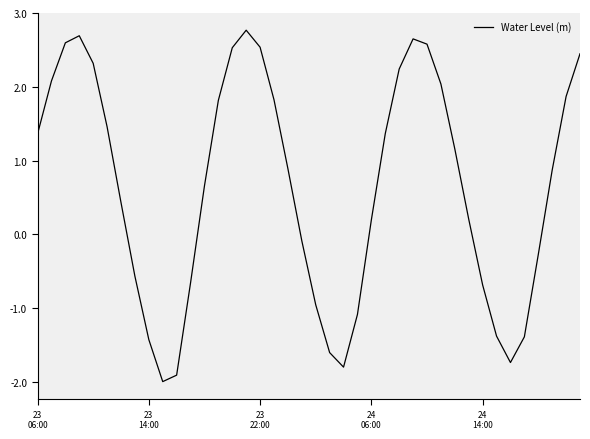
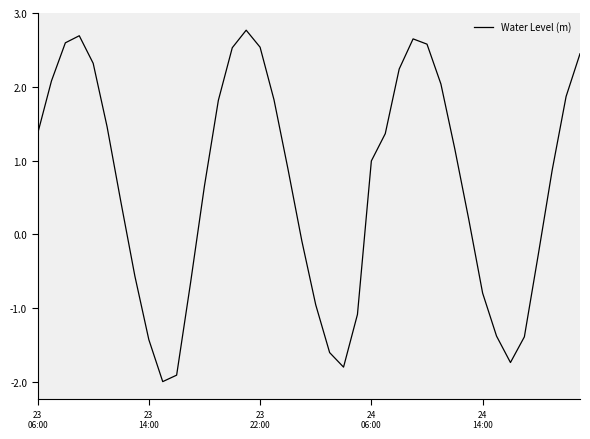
24 06:00: 0.2 -> 1.0
24 14:00: -0.7 -> -0.8
